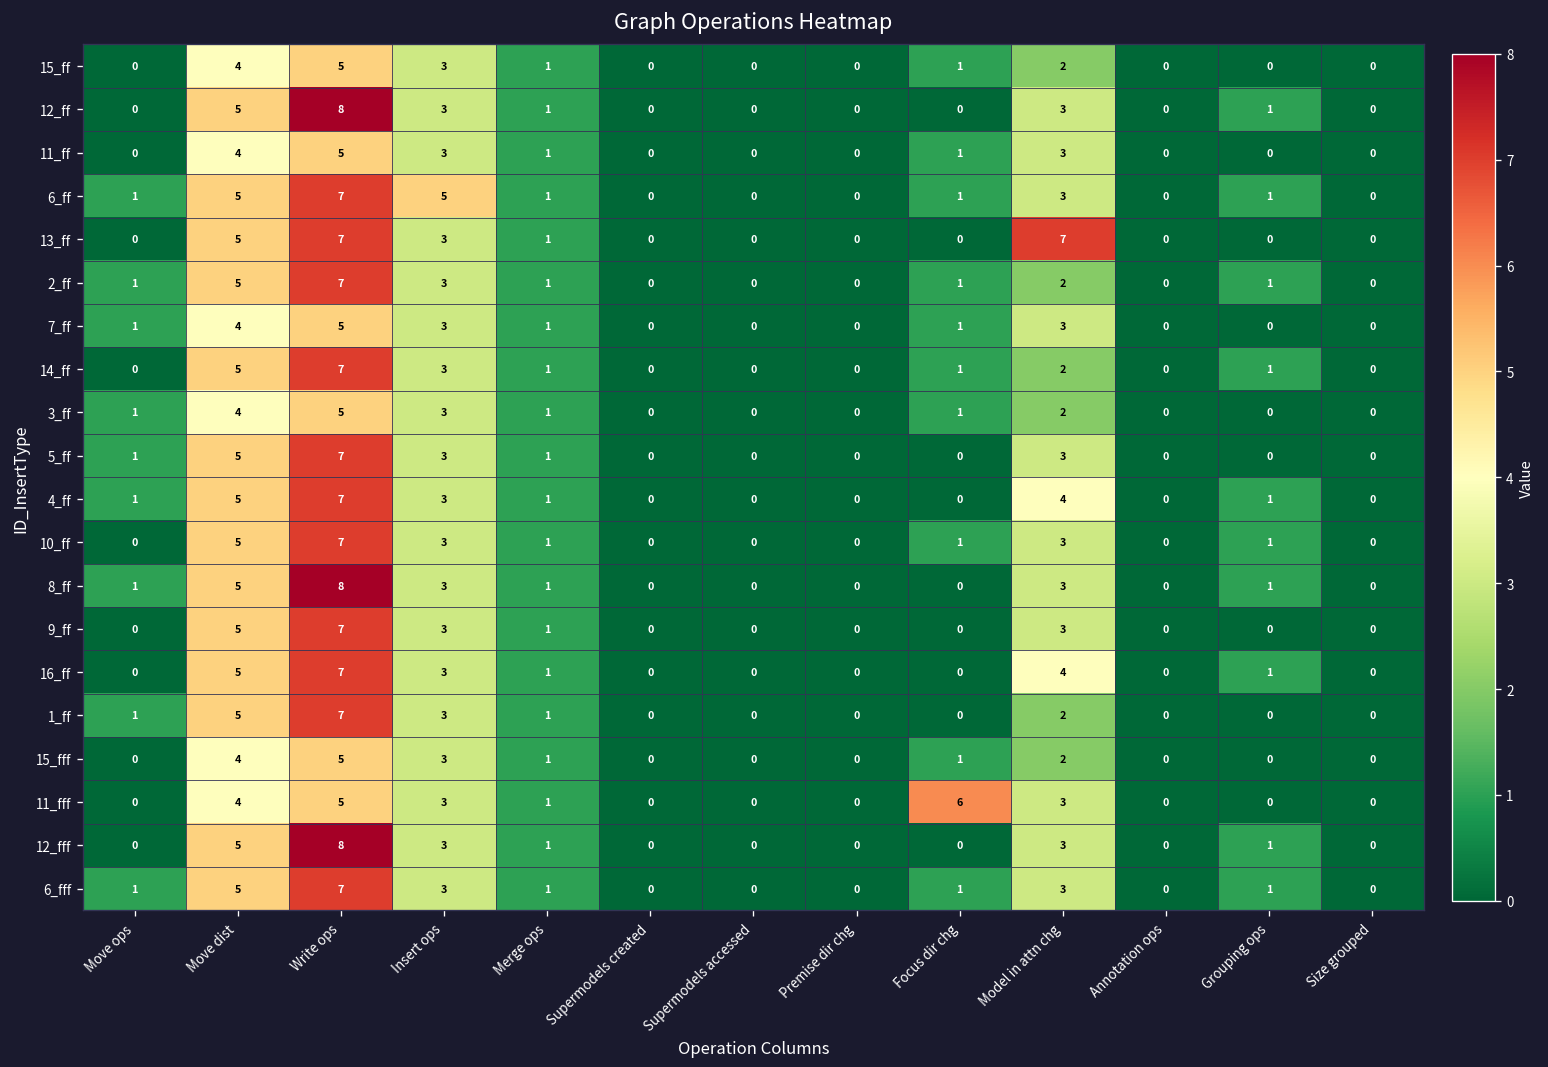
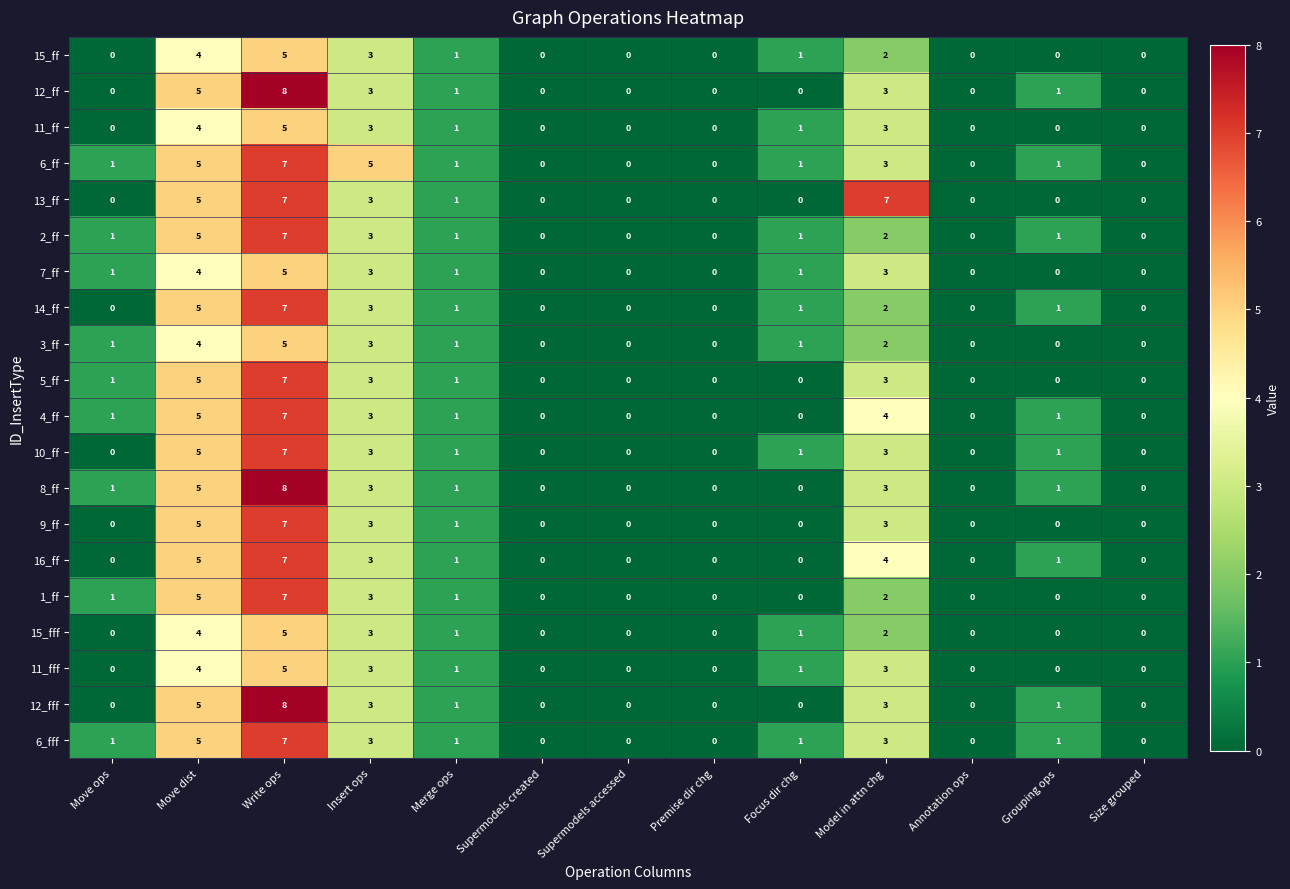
11_fff, Focus dir chg: 6 -> 1
